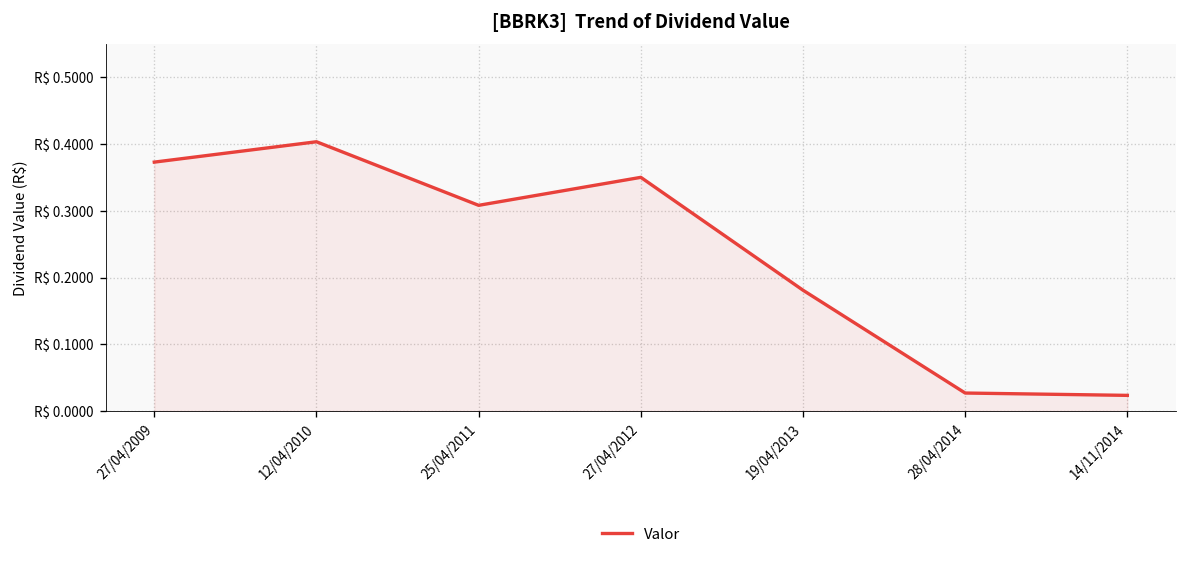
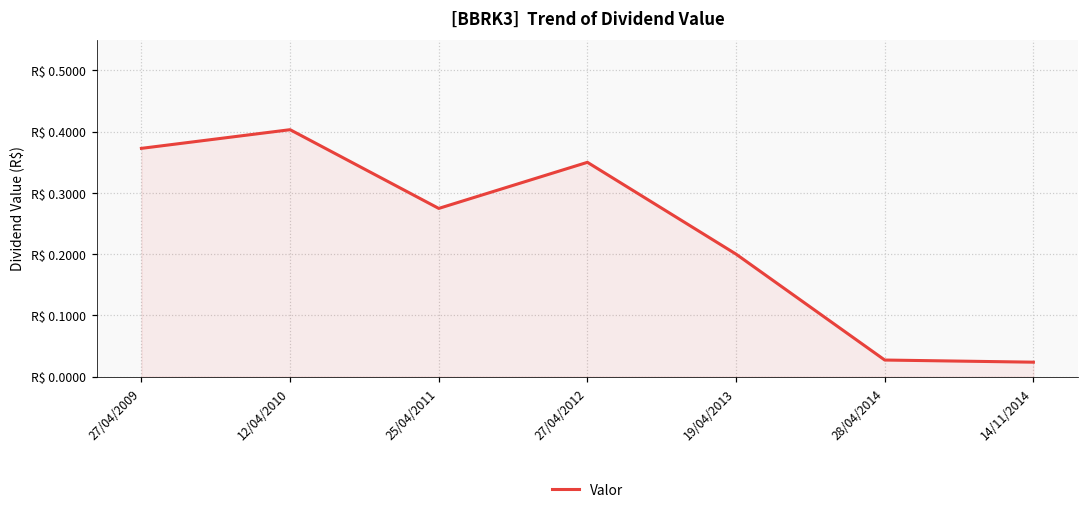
25/04/2011: R$ 0.31 -> R$ 0.27
19/04/2013: R$ 0.18 -> R$ 0.20
